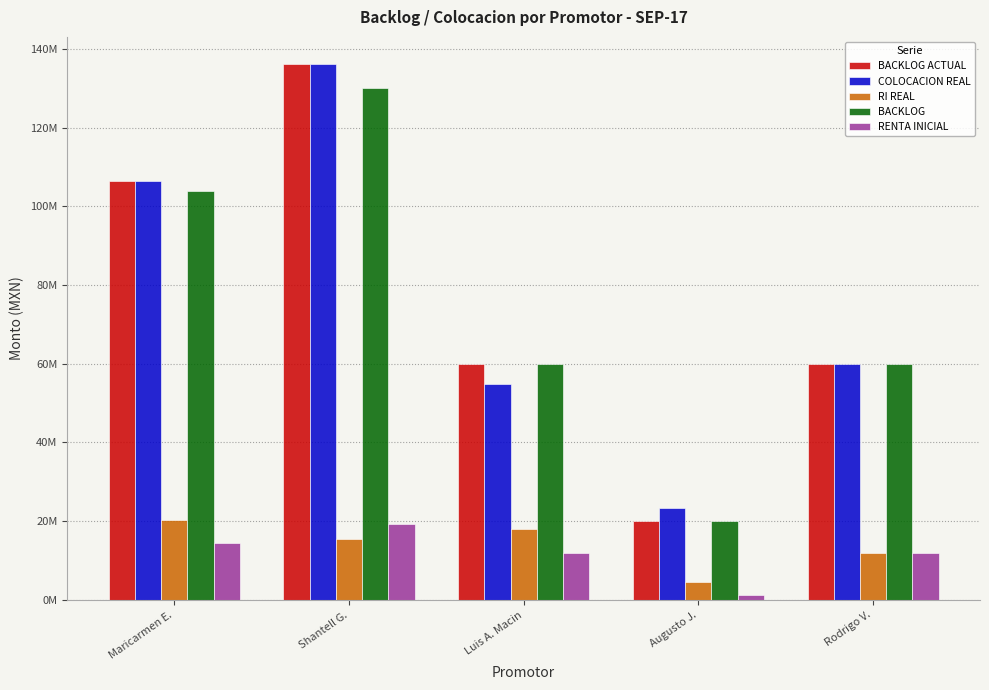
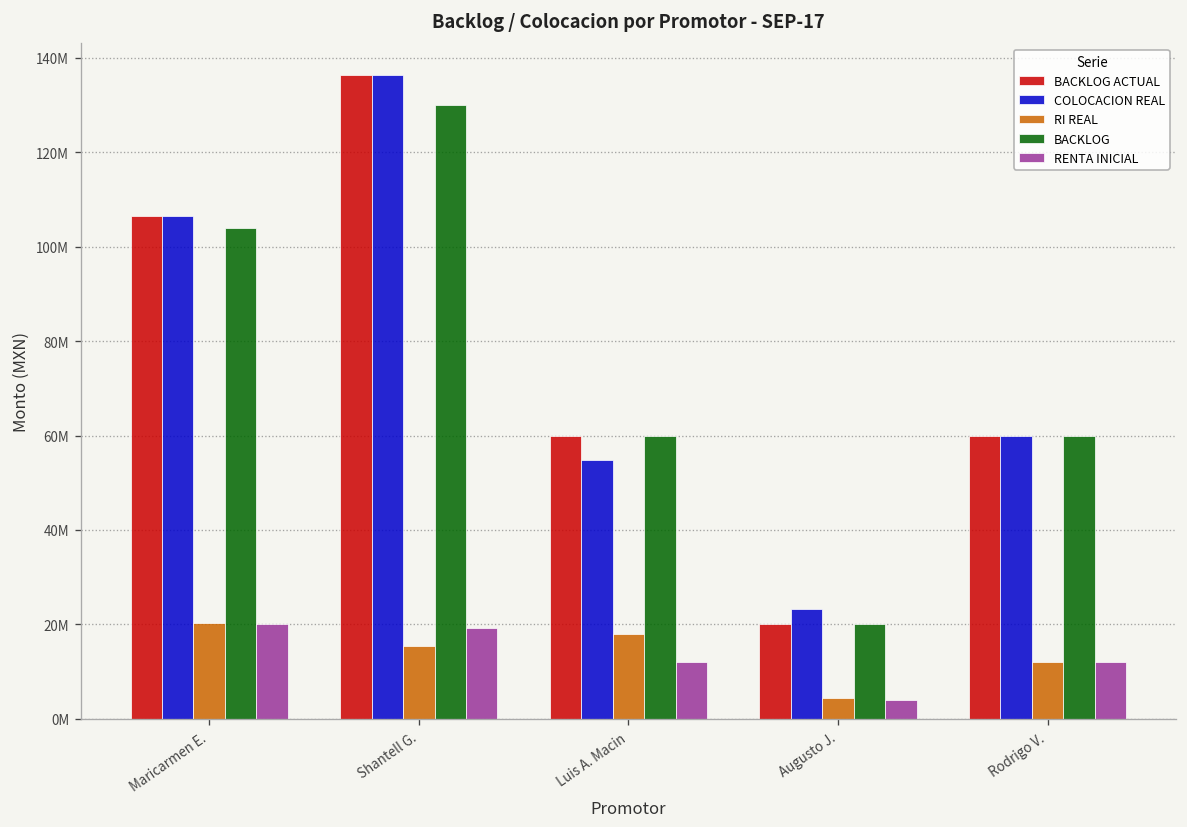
RENTA INICIAL, Maricarmen E.: 15000000 -> 20000000
RENTA INICIAL, Augusto J.: 1000000 -> 4000000
